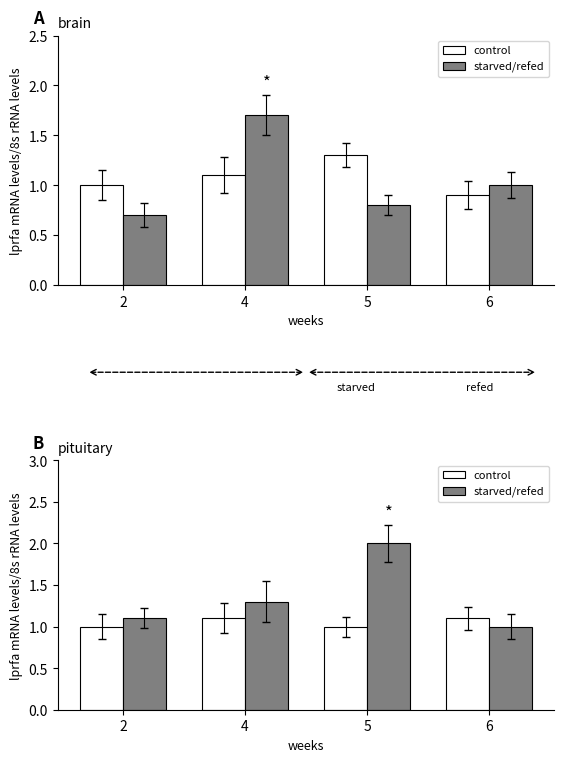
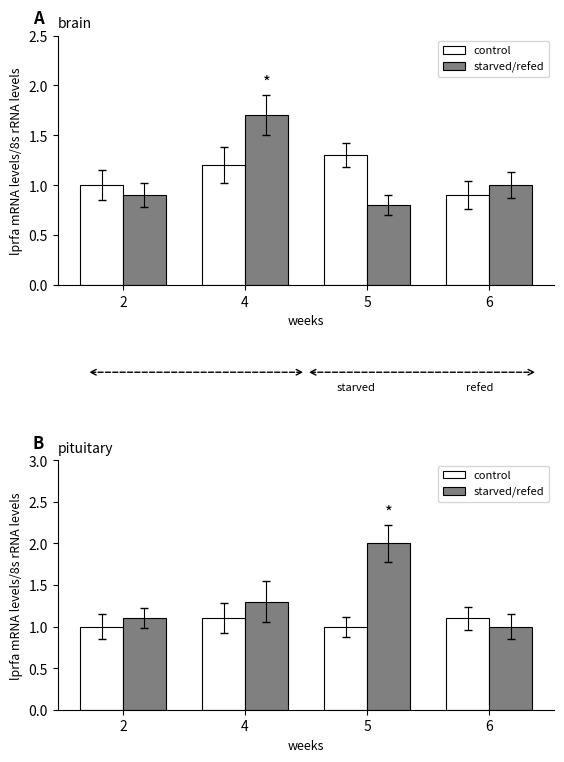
brain, starved/refed, 2: 0.7 -> 0.9
brain, control, 4: 1.1 -> 1.2
